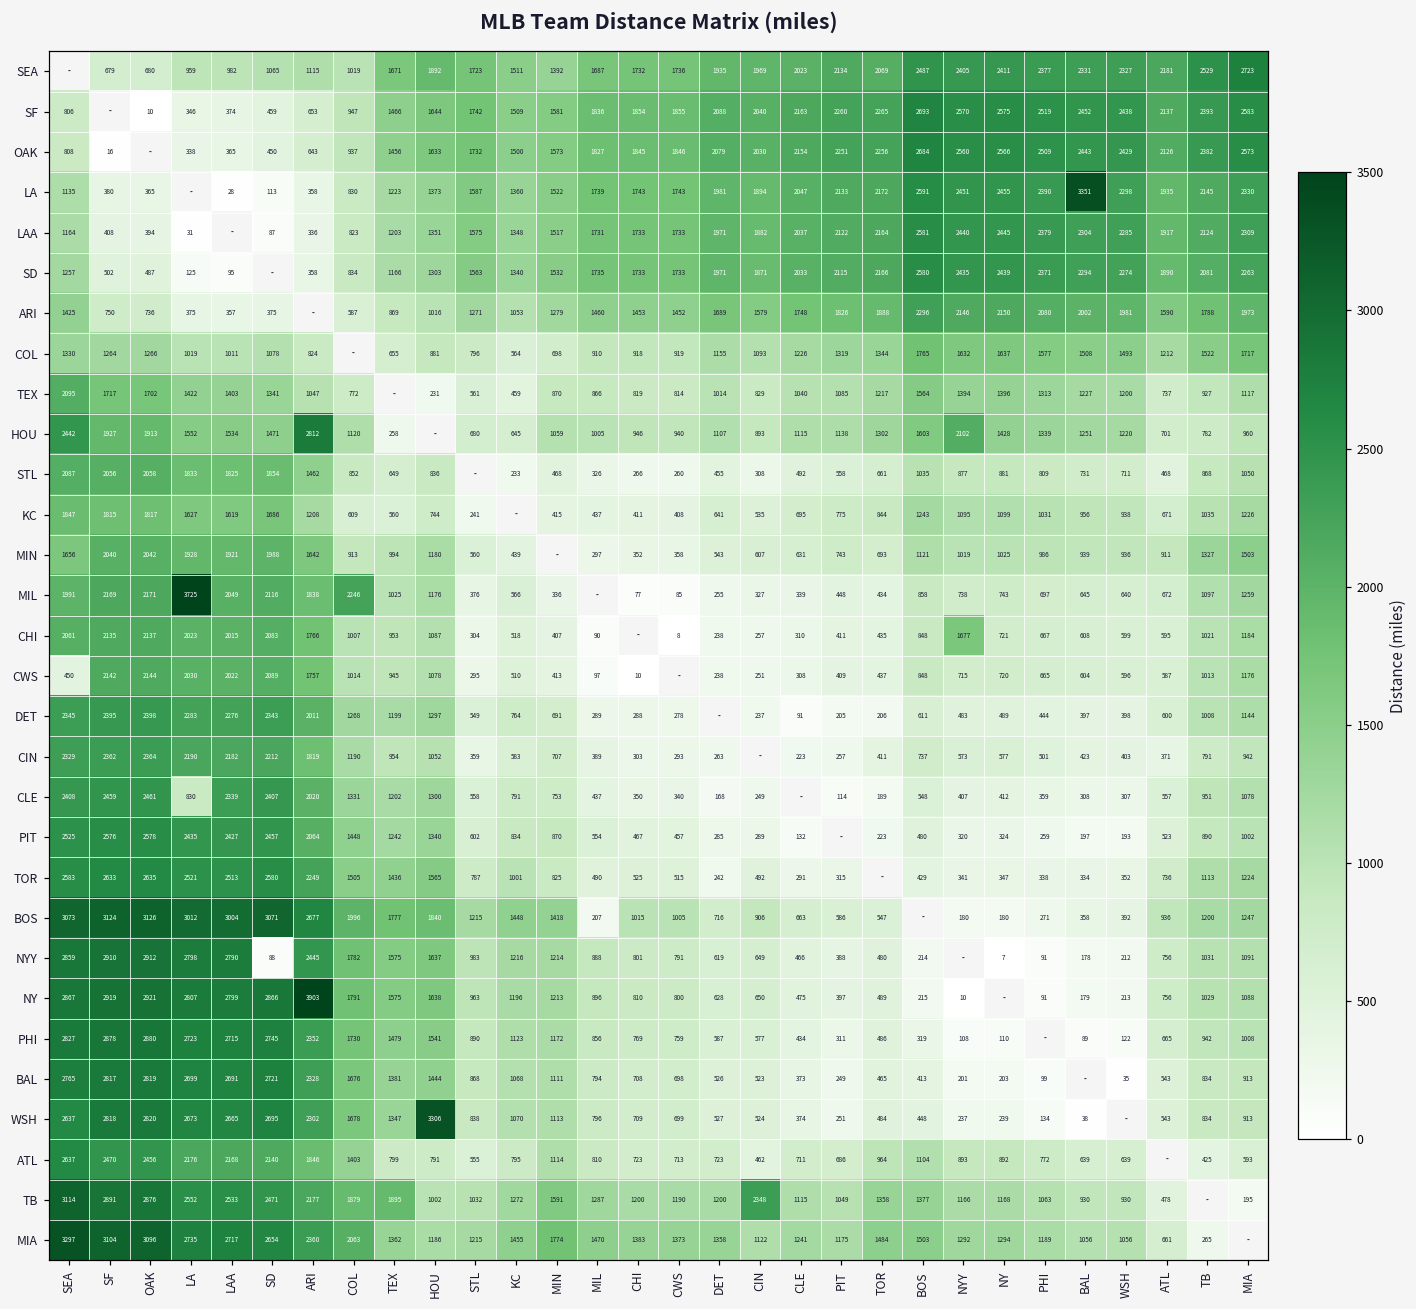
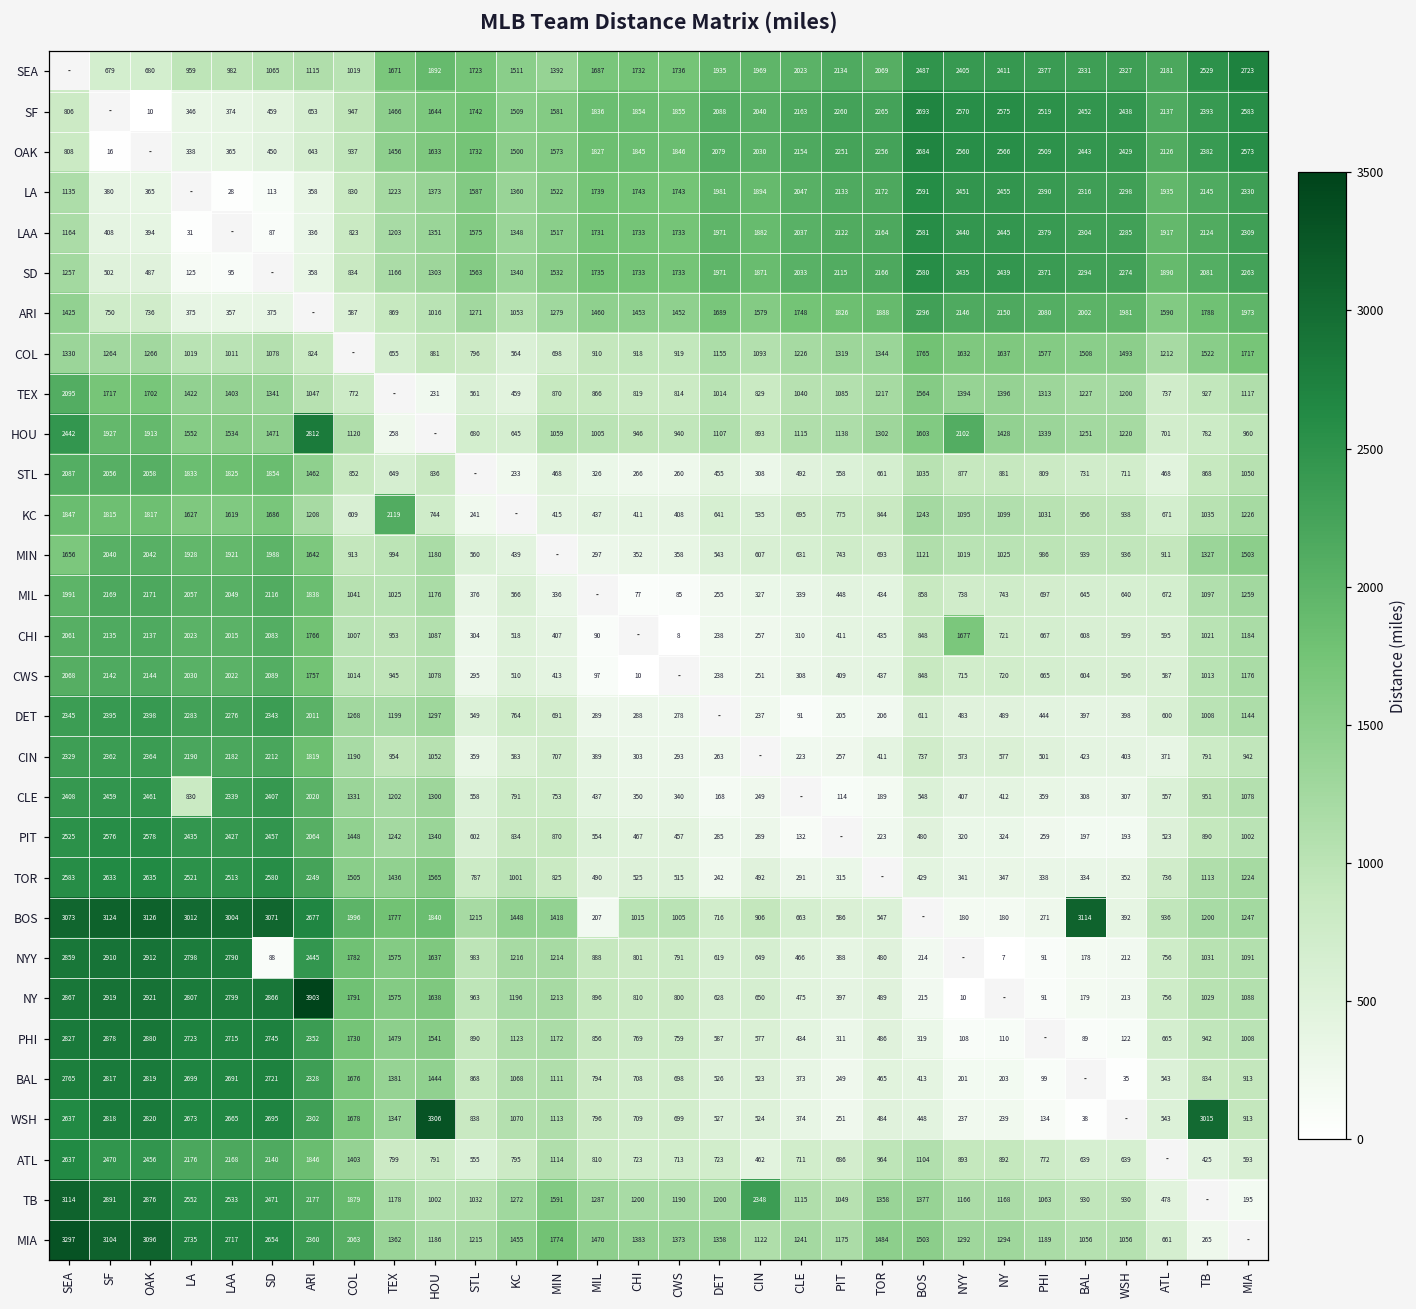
LA, BAL: 3351 -> 2316
KC, TEX: 560 -> 2119
MIL, LA: 3725 -> 2057
MIL, COL: 2246 -> 1041
CWS, SEA: 450 -> 2068
BOS, BAL: 358 -> 3114
WSH, TB: 834 -> 3015
TB, TEX: 1895 -> 1178
